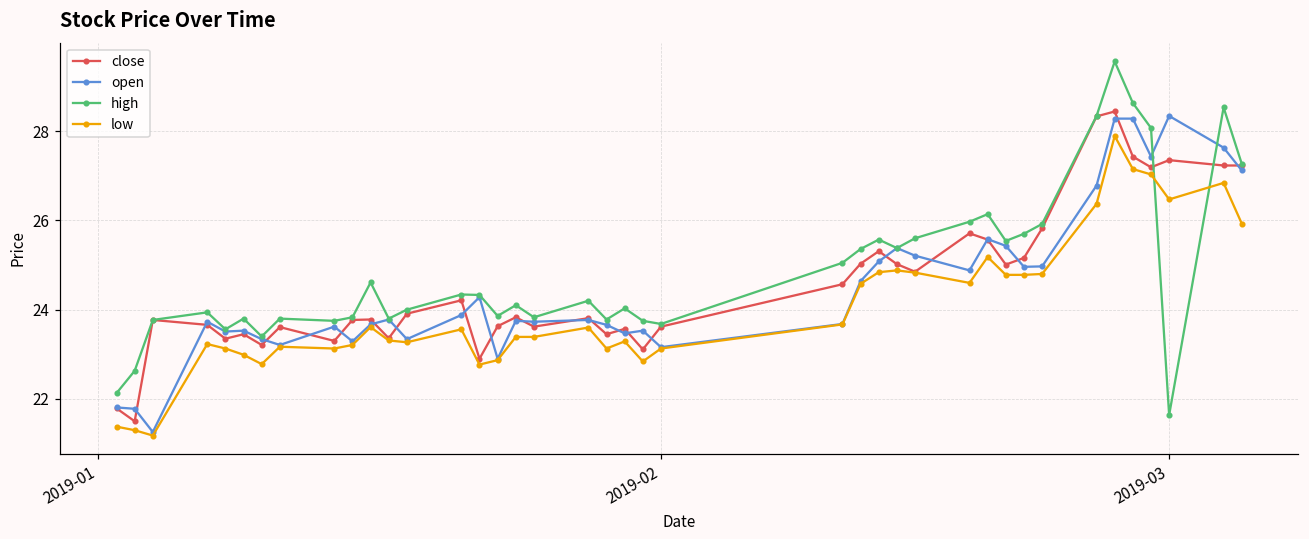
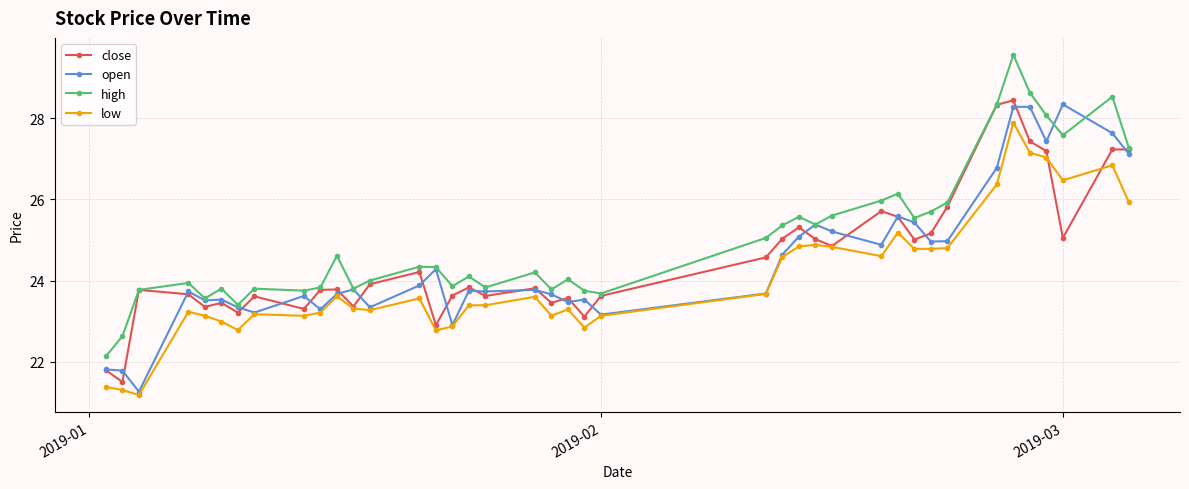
close, 2019-03: 27.4 -> 25.1
high, 2019-03: 21.6 -> 27.6
